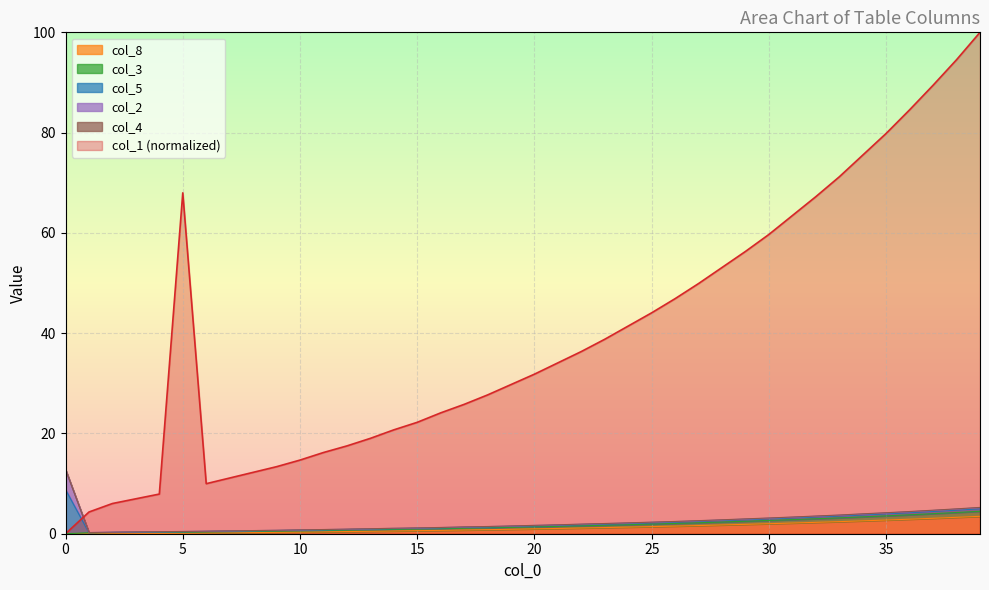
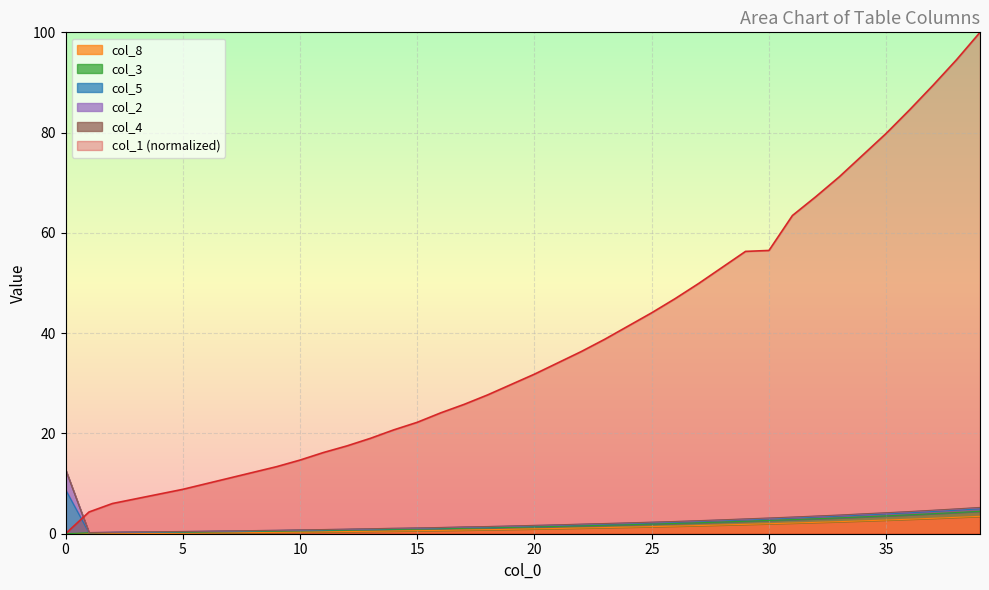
col_1 (normalized), 5: 68 -> 9
col_1 (normalized), 30: 60 -> 56
